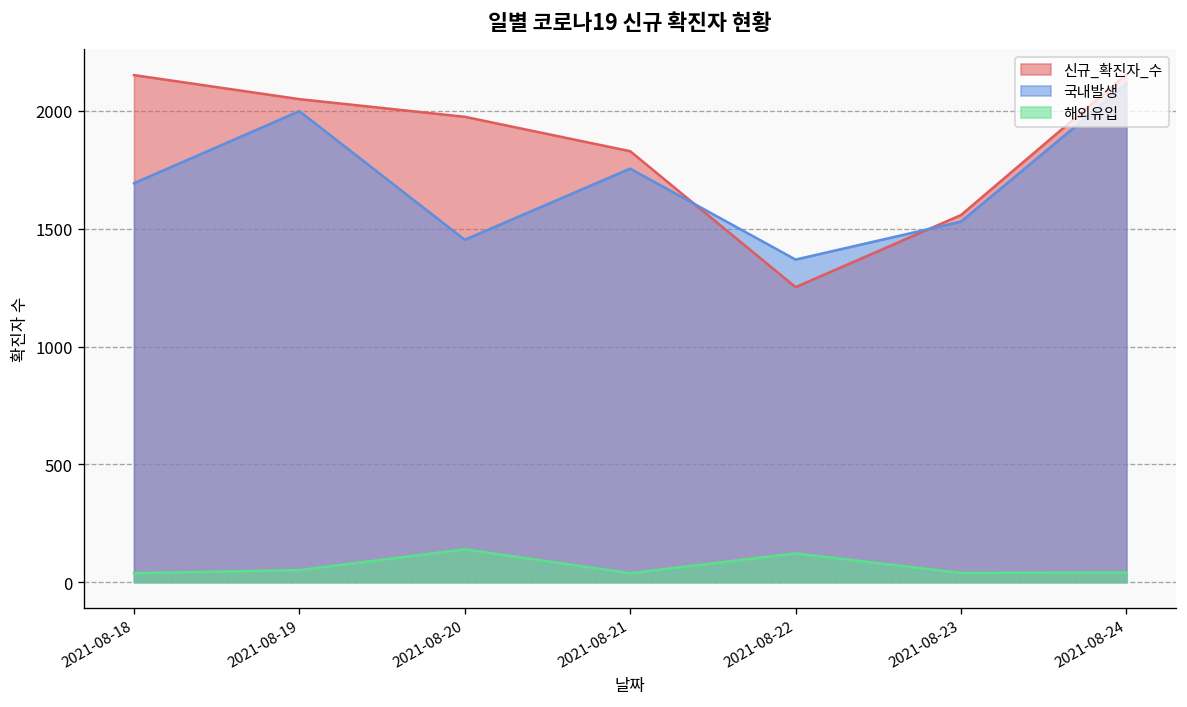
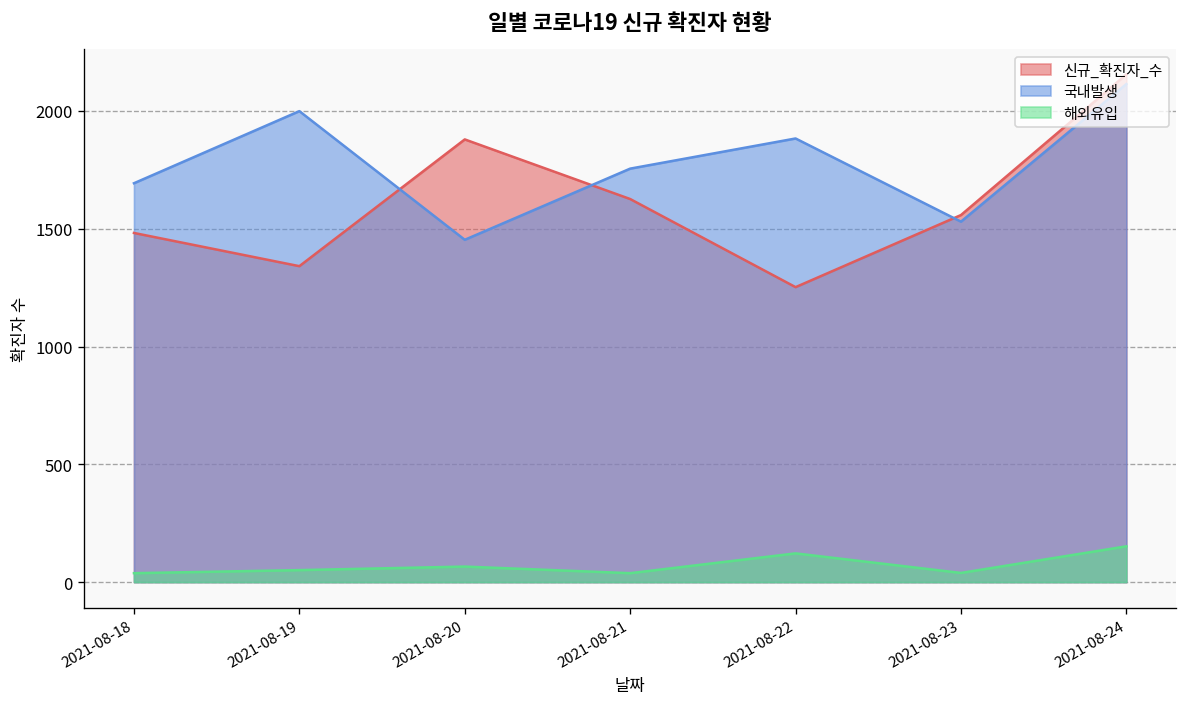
신규_확진자_수, 2021-08-18: 2150 -> 1480
신규_확진자_수, 2021-08-19: 2050 -> 1340
신규_확진자_수, 2021-08-20: 1980 -> 1880
해외유입, 2021-08-20: 140 -> 70
신규_확진자_수, 2021-08-21: 1830 -> 1630
국내발생, 2021-08-22: 1370 -> 1880
해외유입, 2021-08-24: 40 -> 150
